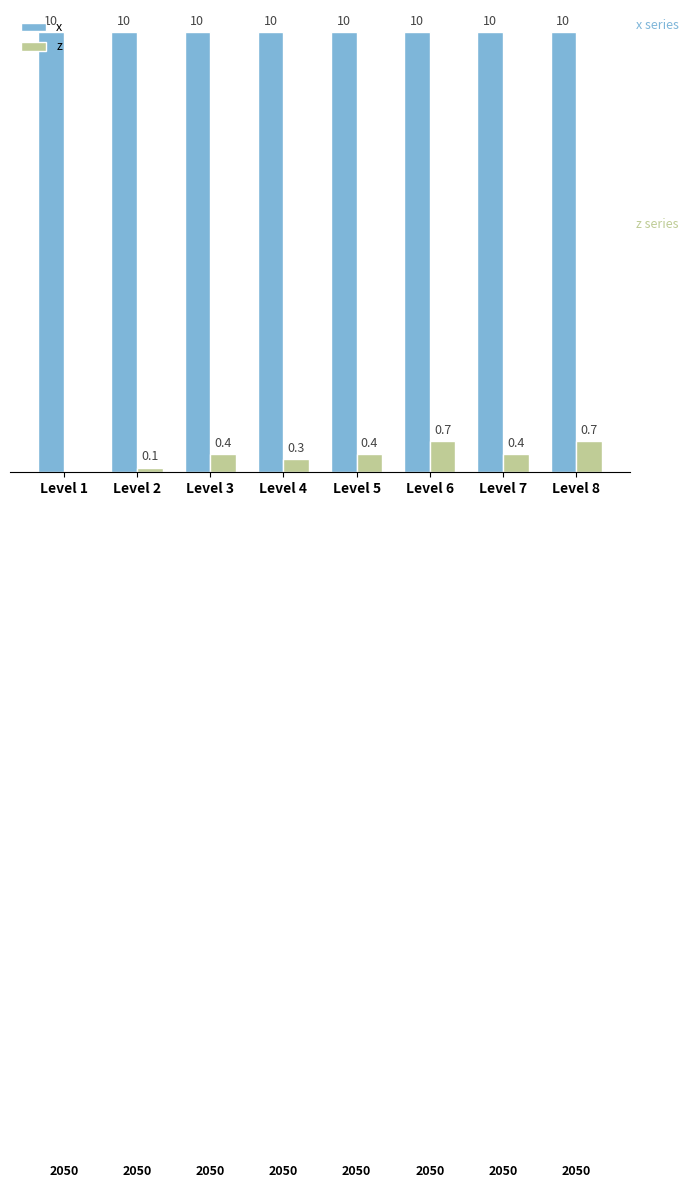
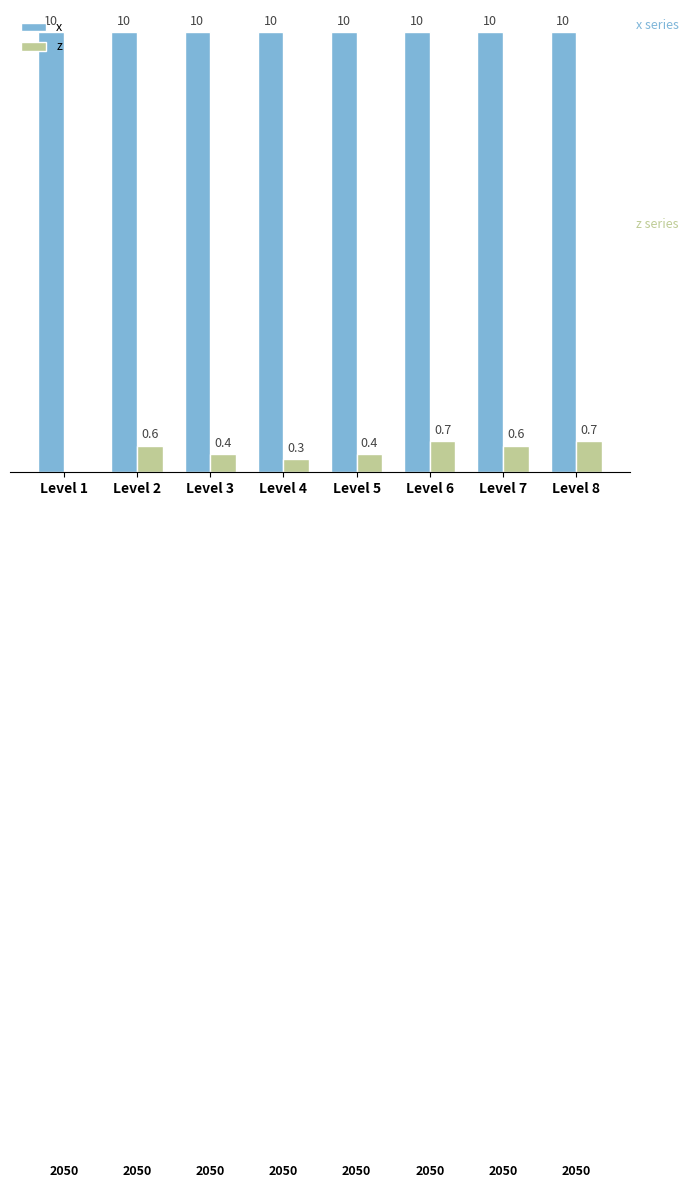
z, Level 2: 0.1 -> 0.6
z, Level 7: 0.4 -> 0.6
